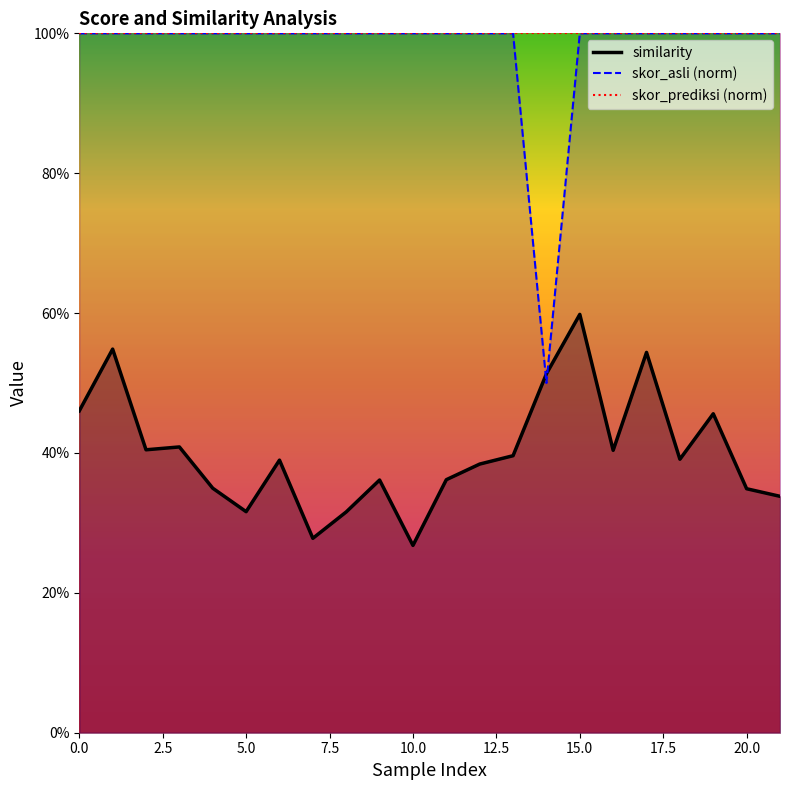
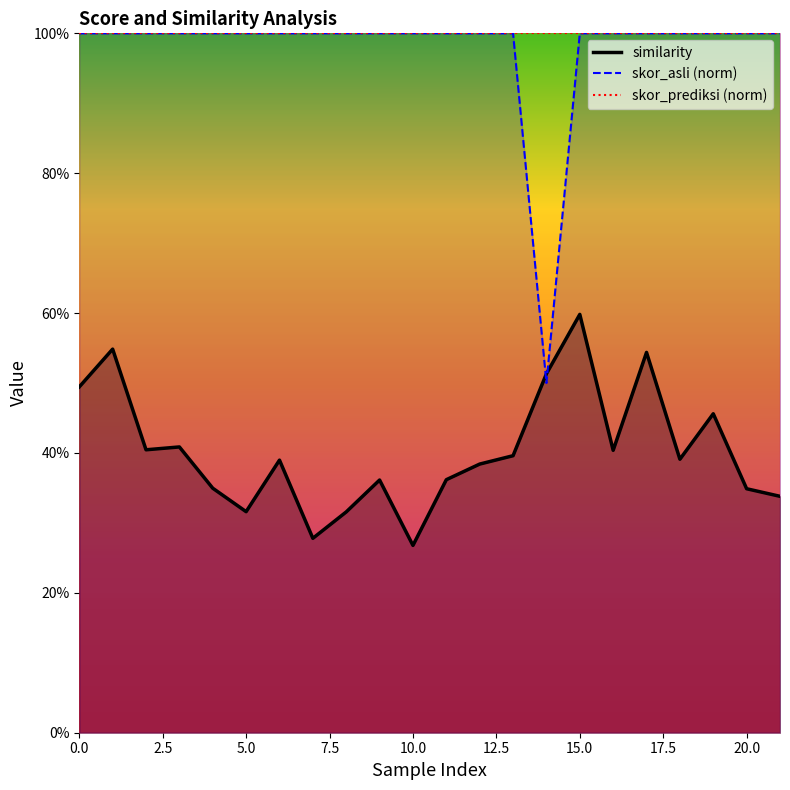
similarity, 0.0: 46% -> 49%
